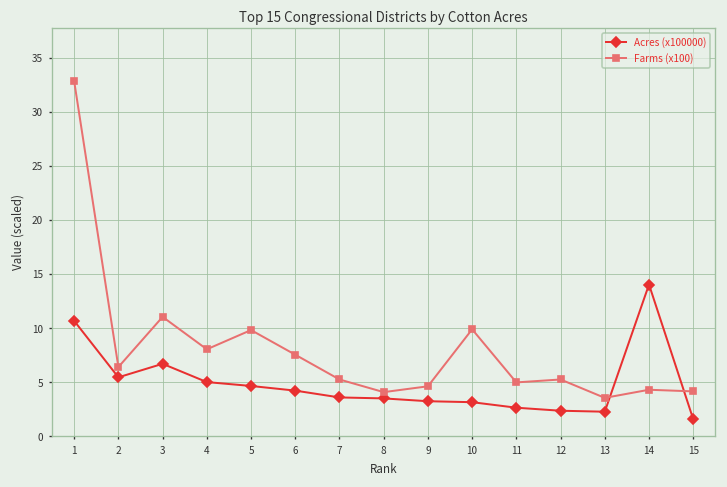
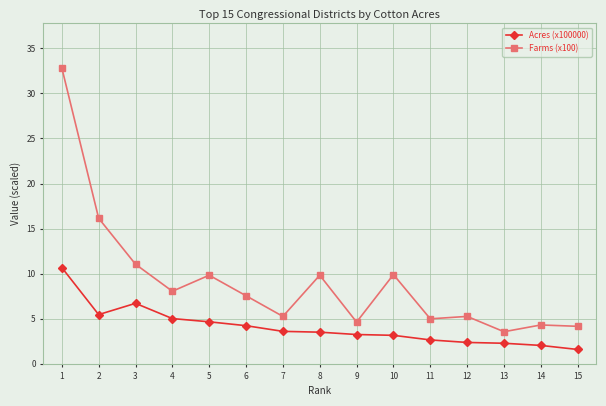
Farms (x100), 2: 6 -> 16
Farms (x100), 8: 4 -> 10
Acres (x100000), 14: 14 -> 2
